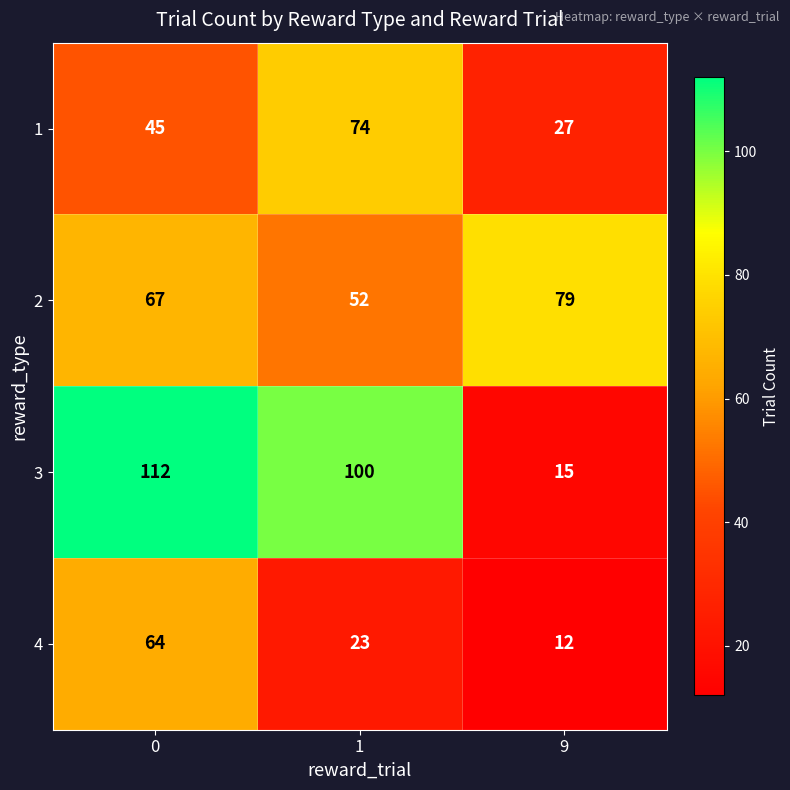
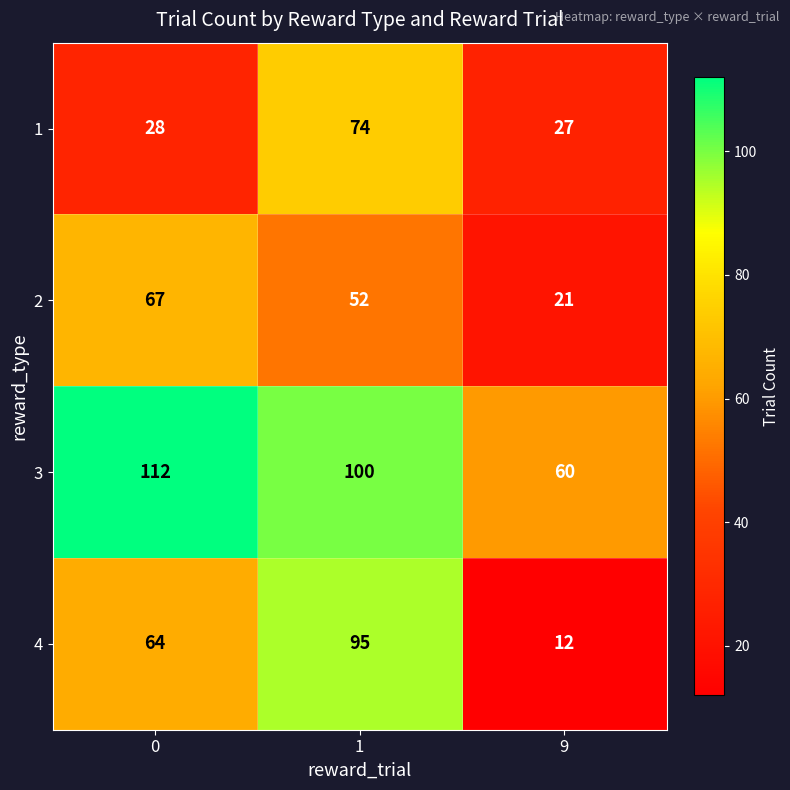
1, 0: 45 -> 28
2, 9: 79 -> 21
3, 9: 15 -> 60
4, 1: 23 -> 95
